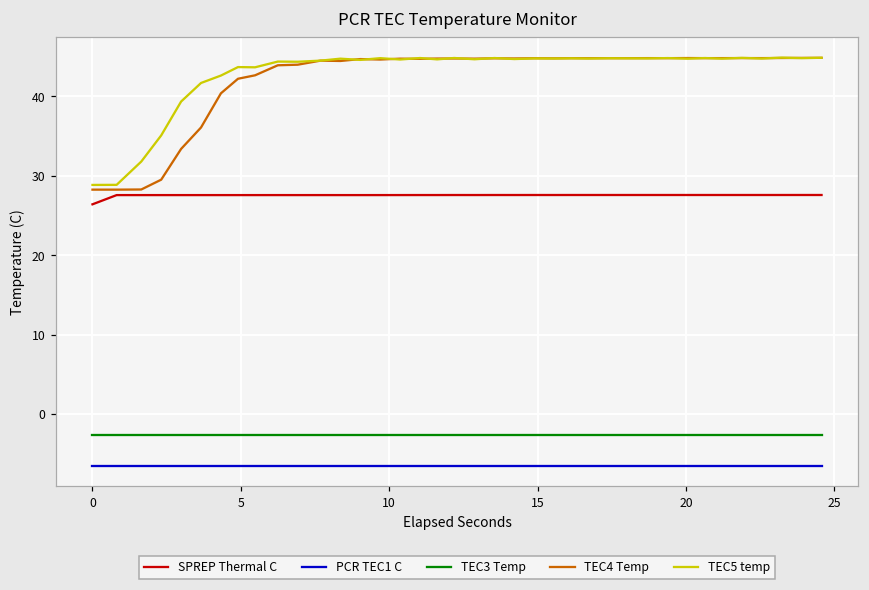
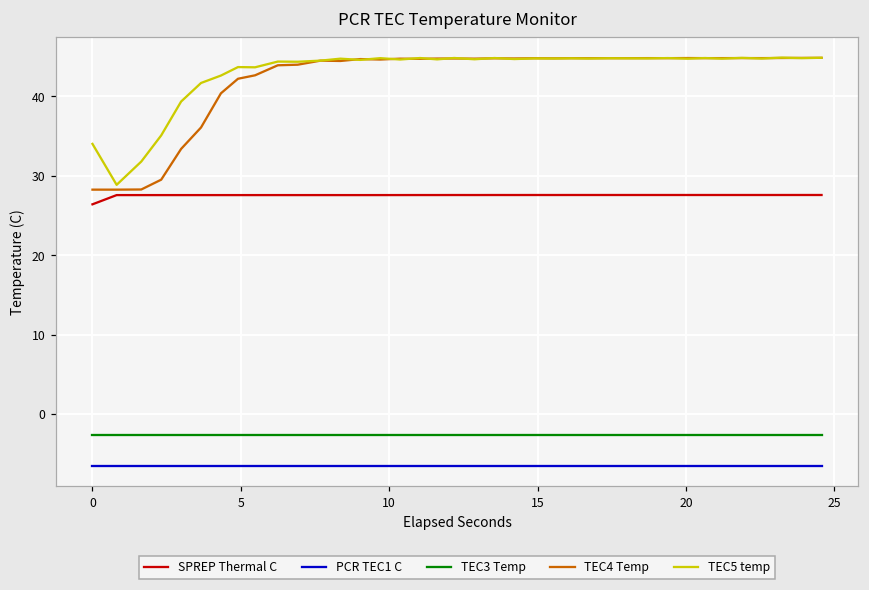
TEC5 temp, 0: 29 -> 34
